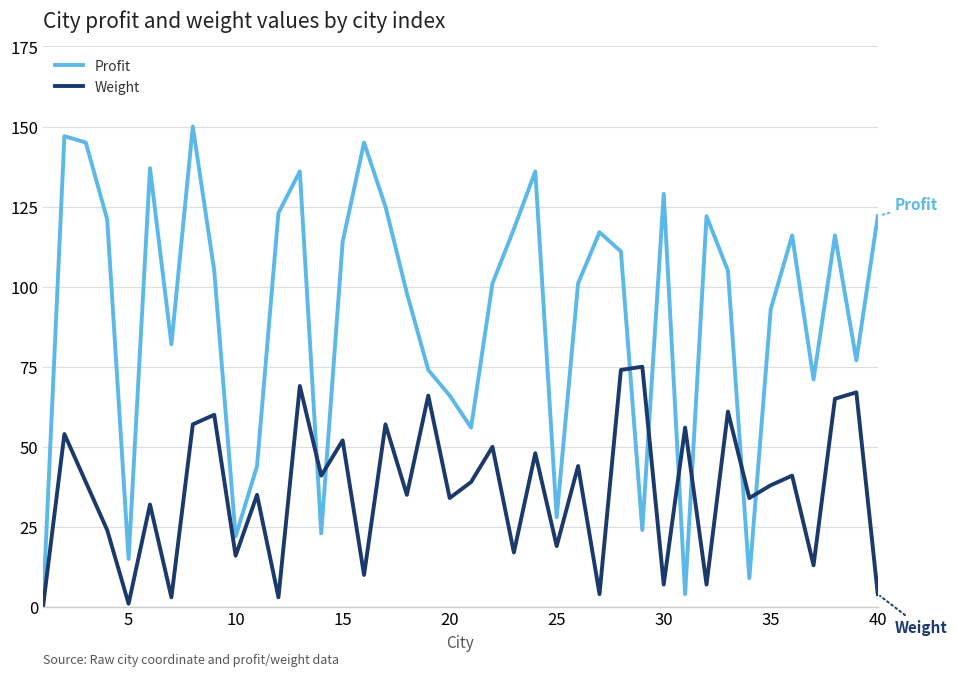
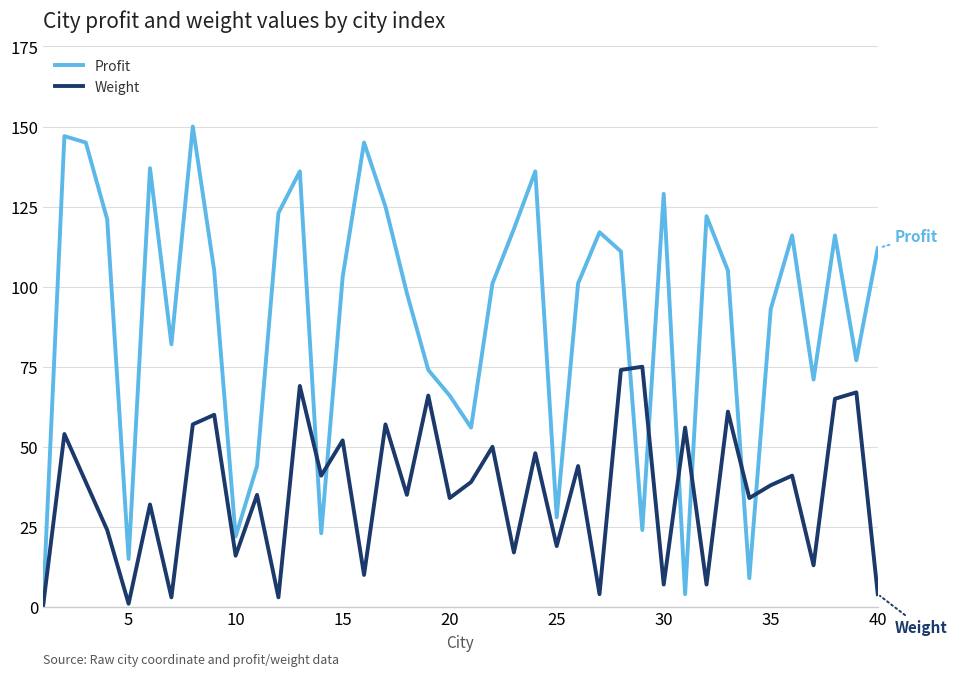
Profit, 15: 114 -> 103
Profit, 40: 122 -> 112
